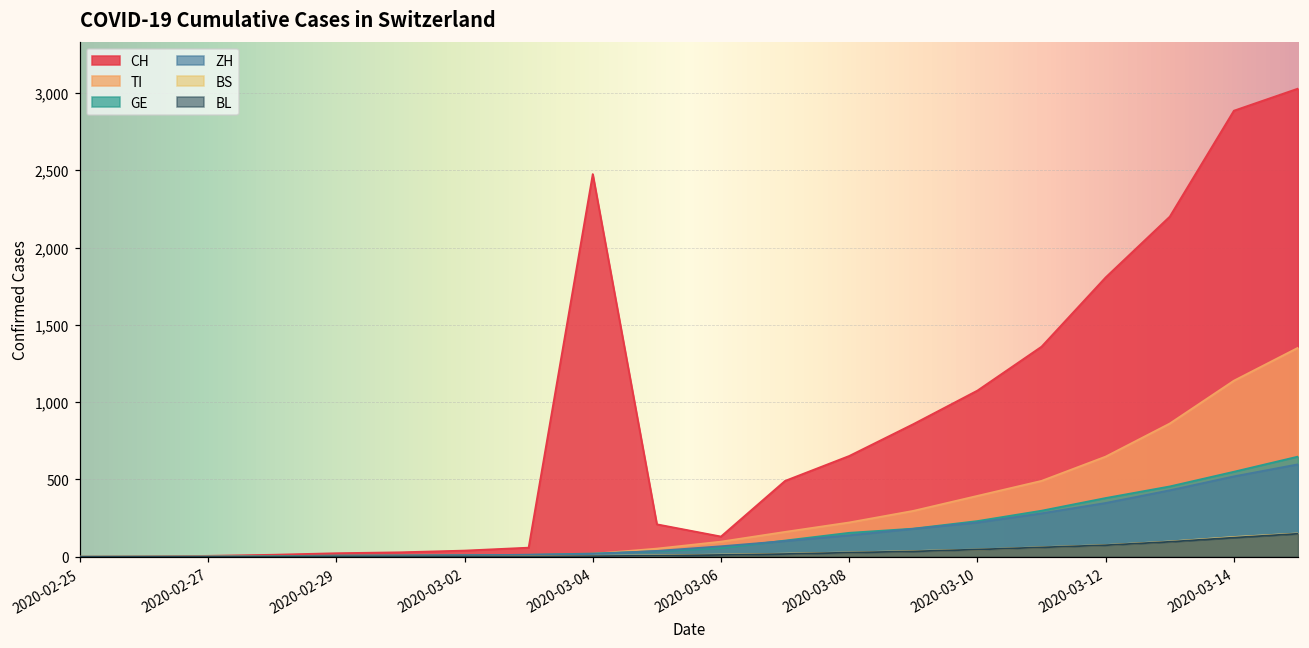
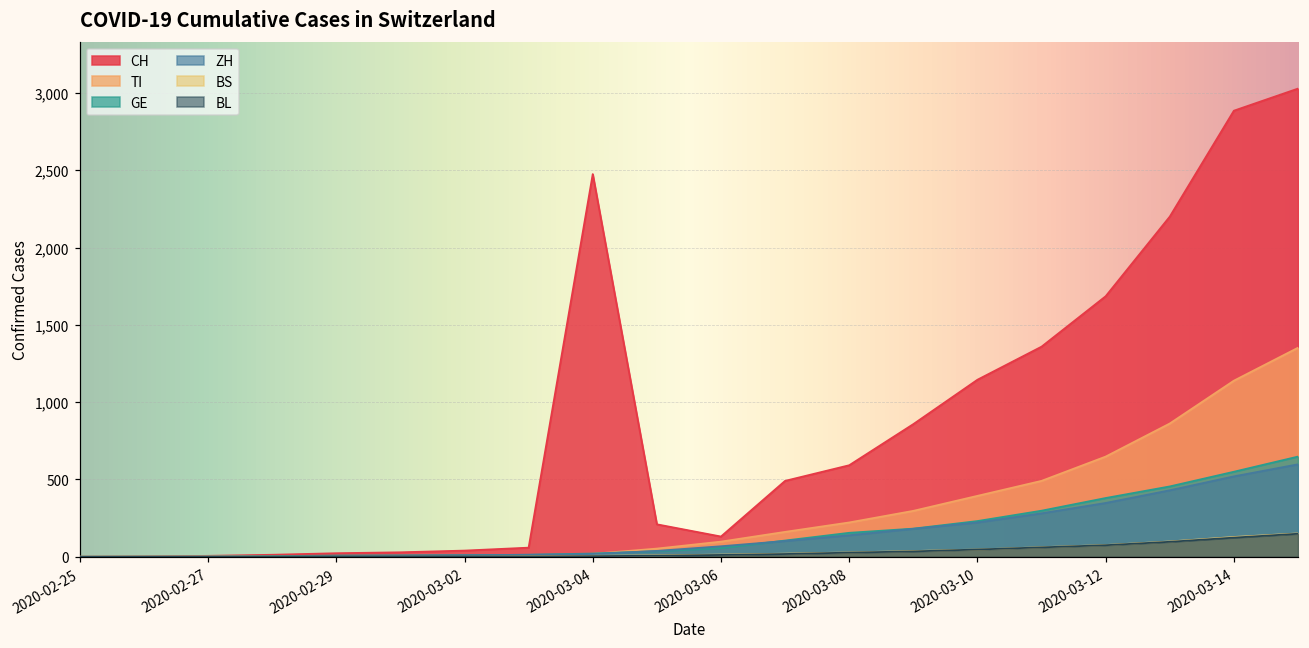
CH, 2020-03-08: 650 -> 590
CH, 2020-03-10: 1,080 -> 1,150
CH, 2020-03-12: 1,810 -> 1,690
